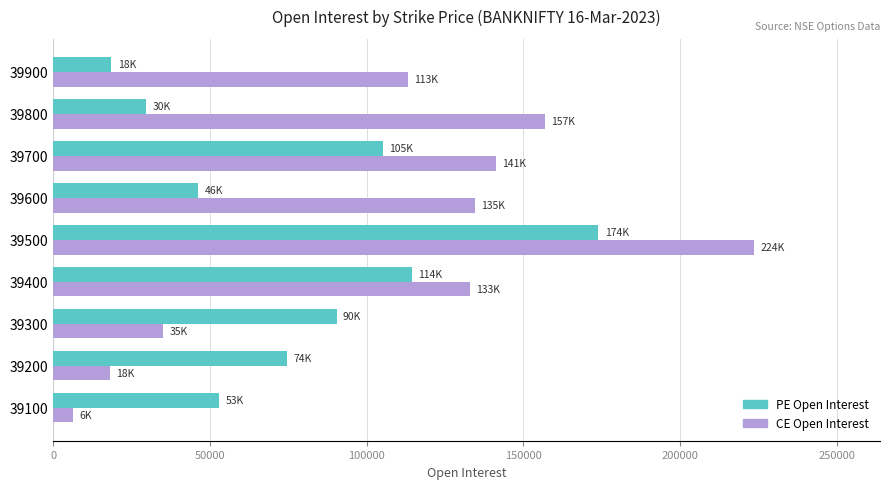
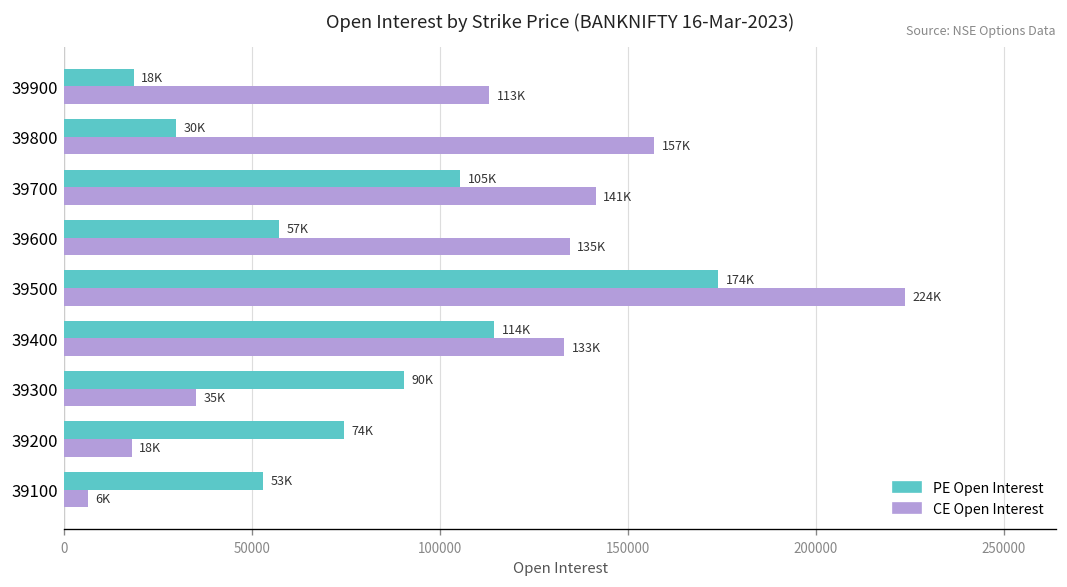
PE Open Interest, 39600: 46K -> 57K
